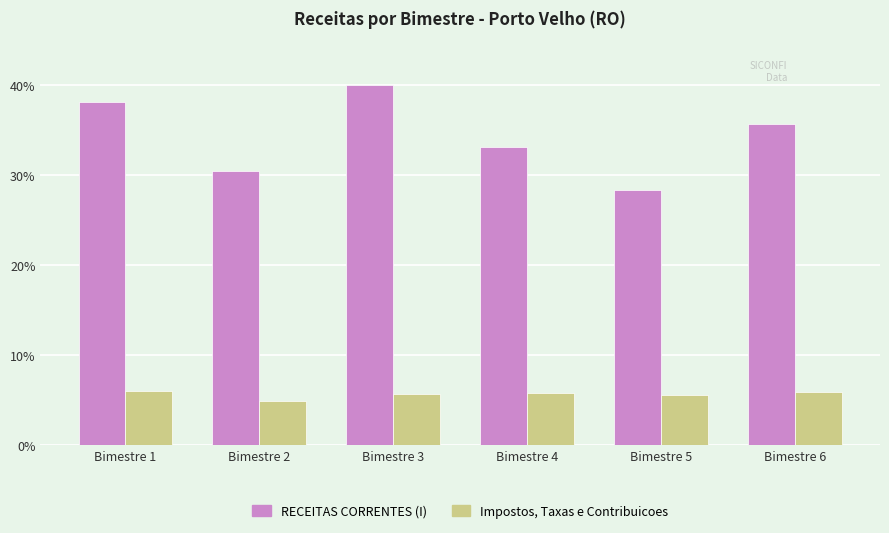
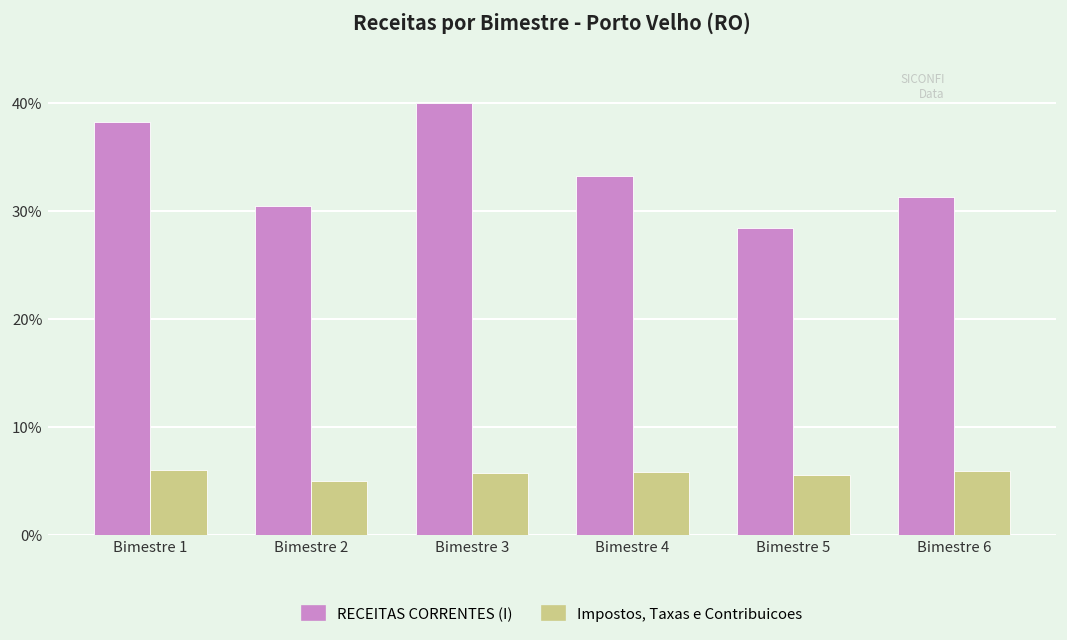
RECEITAS CORRENTES (I), Bimestre 6: 36% -> 31%
